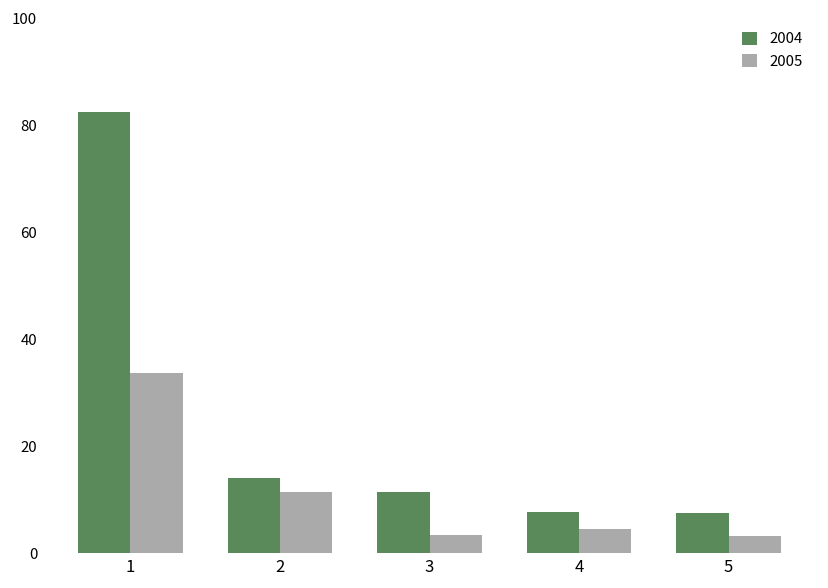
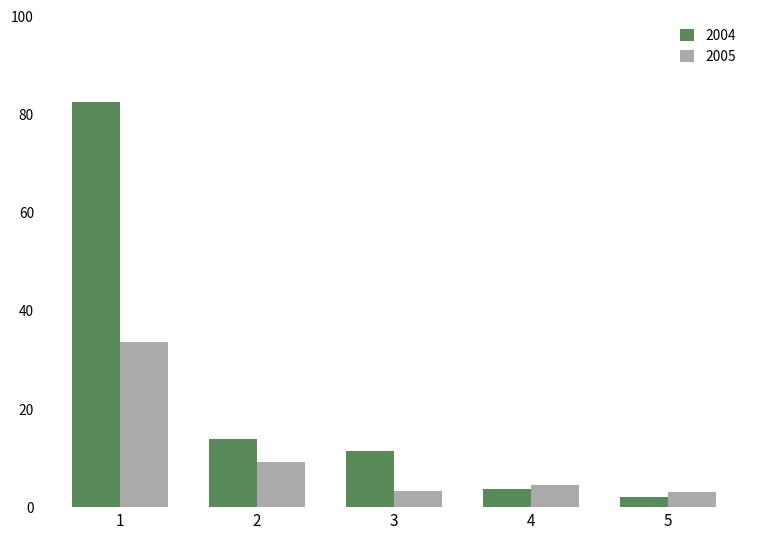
2005, 2: 12 -> 9
2004, 4: 8 -> 4
2004, 5: 8 -> 2
